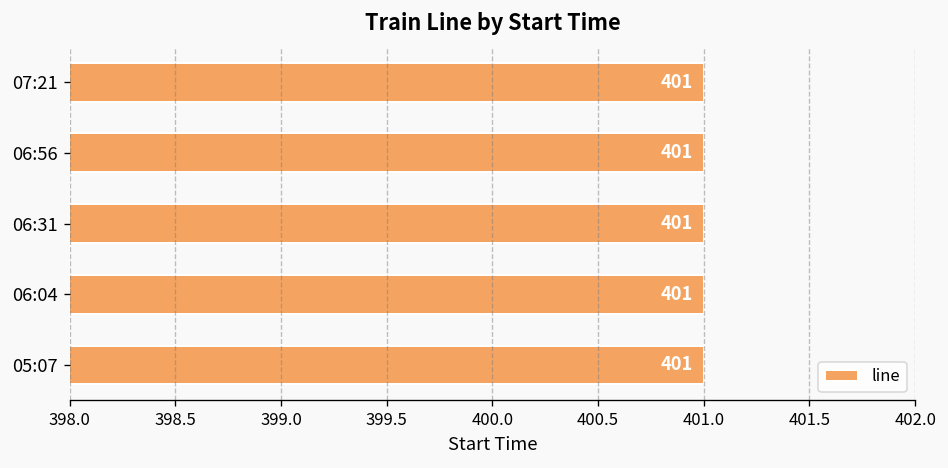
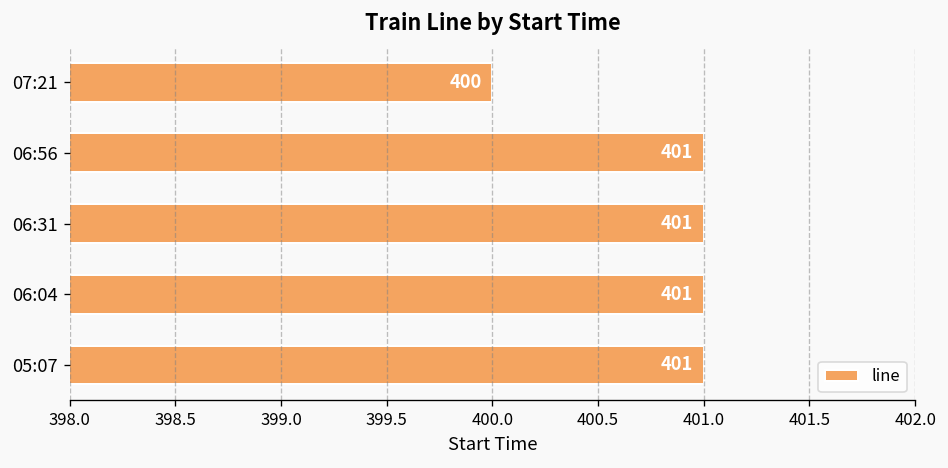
07:21: 401 -> 400
